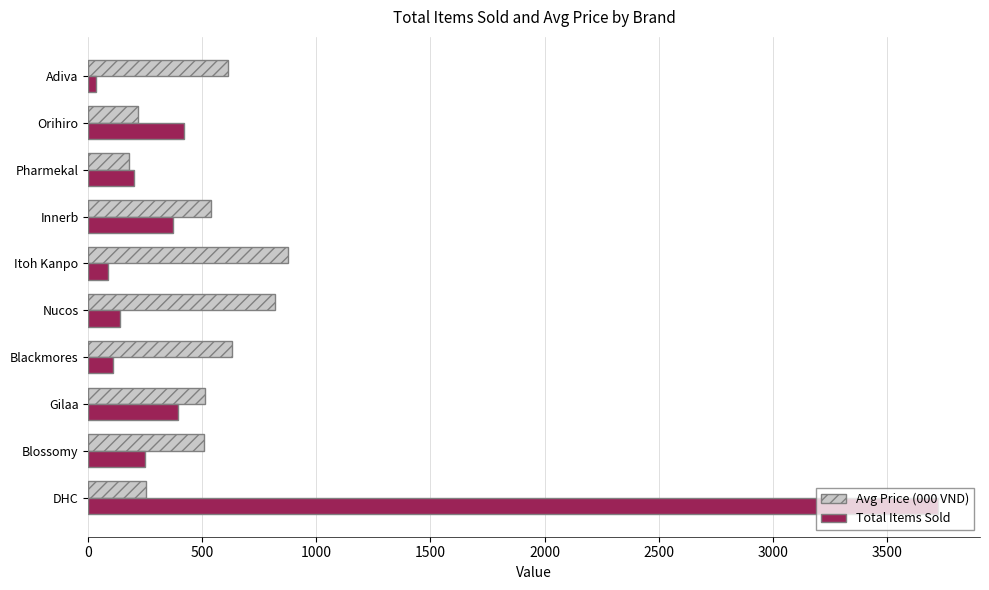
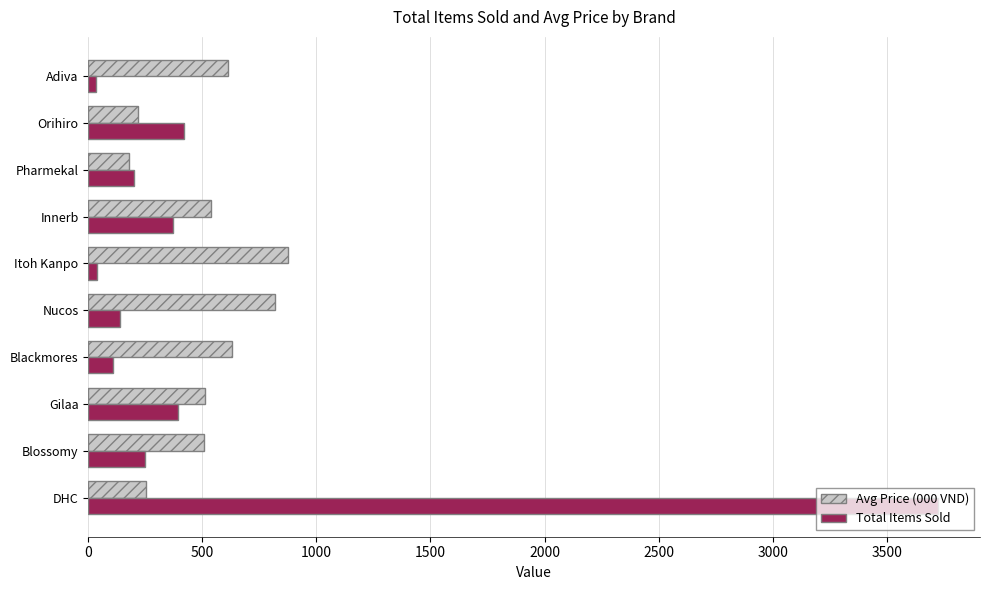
Total Items Sold, Itoh Kanpo: 90 -> 40
